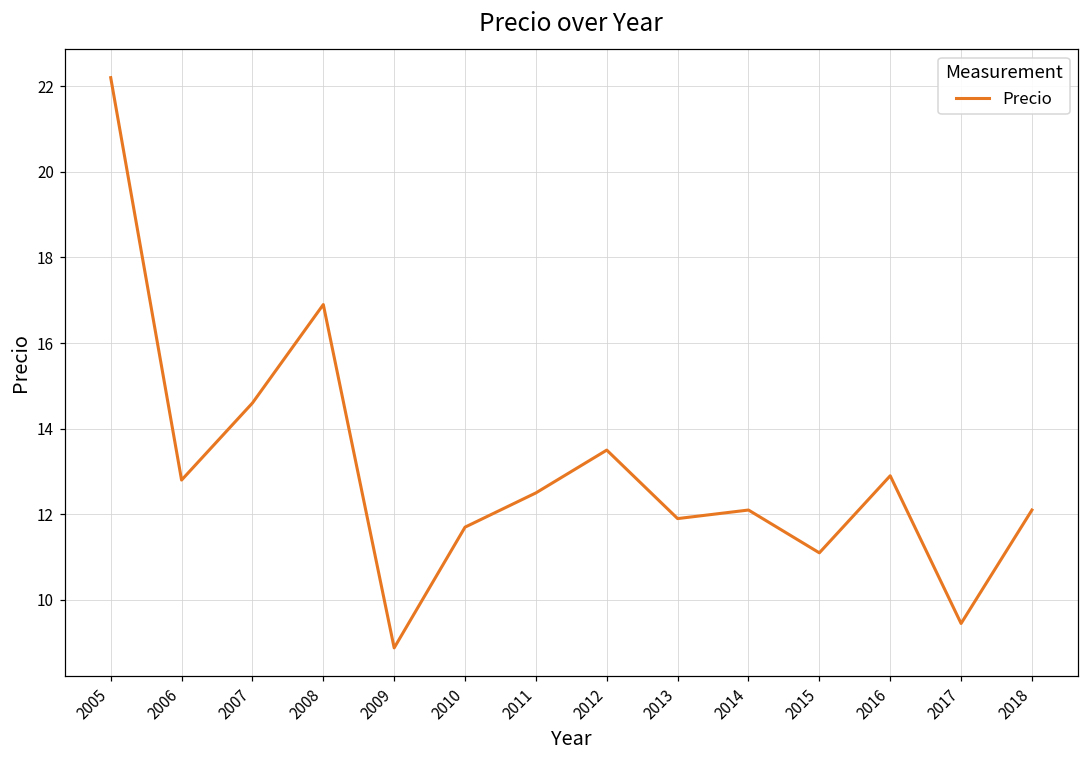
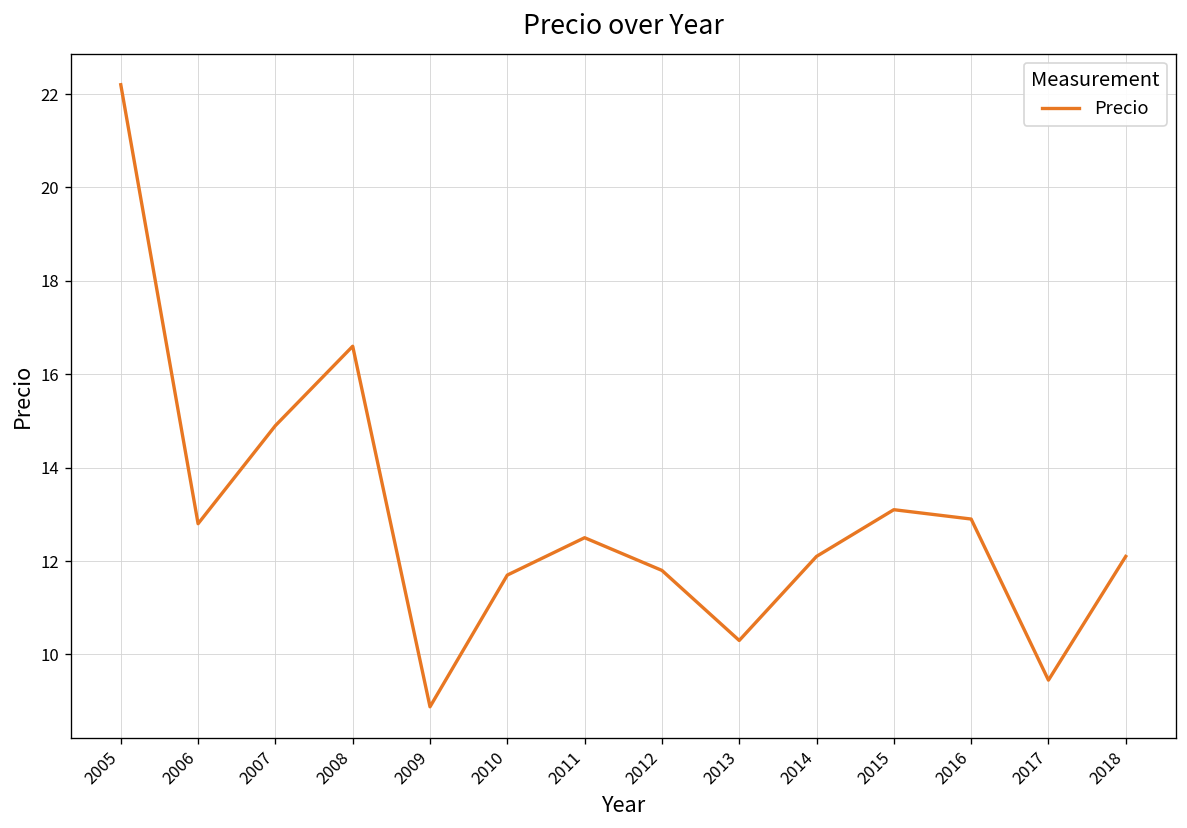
2007: 14.6 -> 14.9
2008: 16.9 -> 16.6
2012: 13.5 -> 11.8
2013: 11.9 -> 10.3
2015: 11.1 -> 13.1
